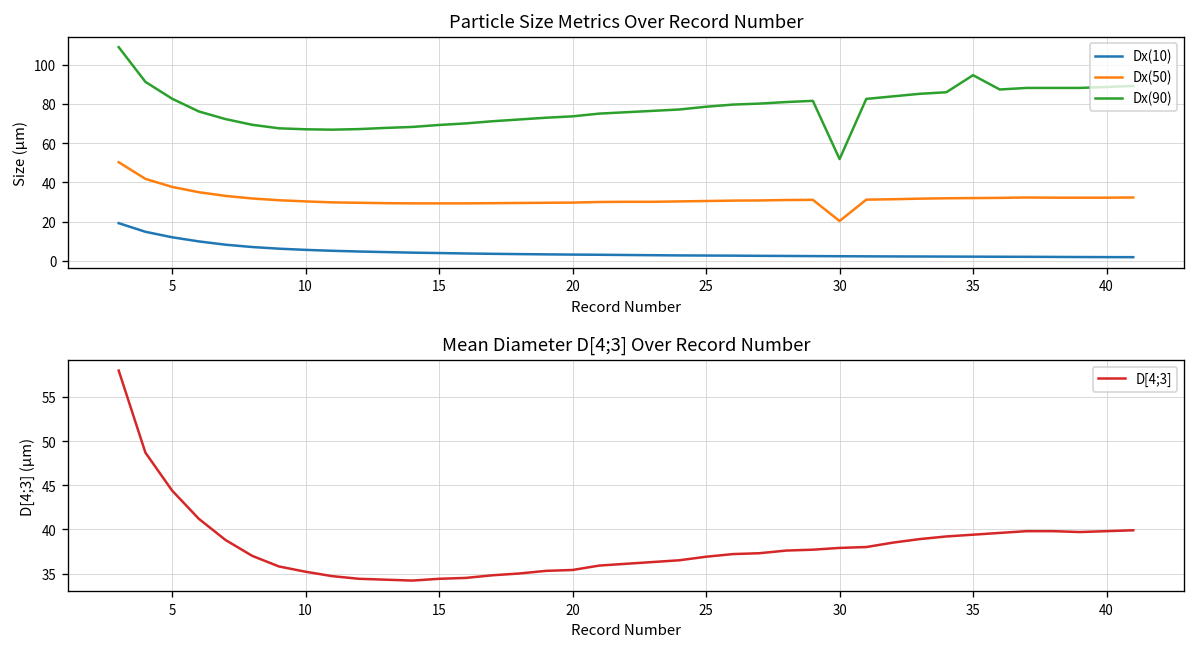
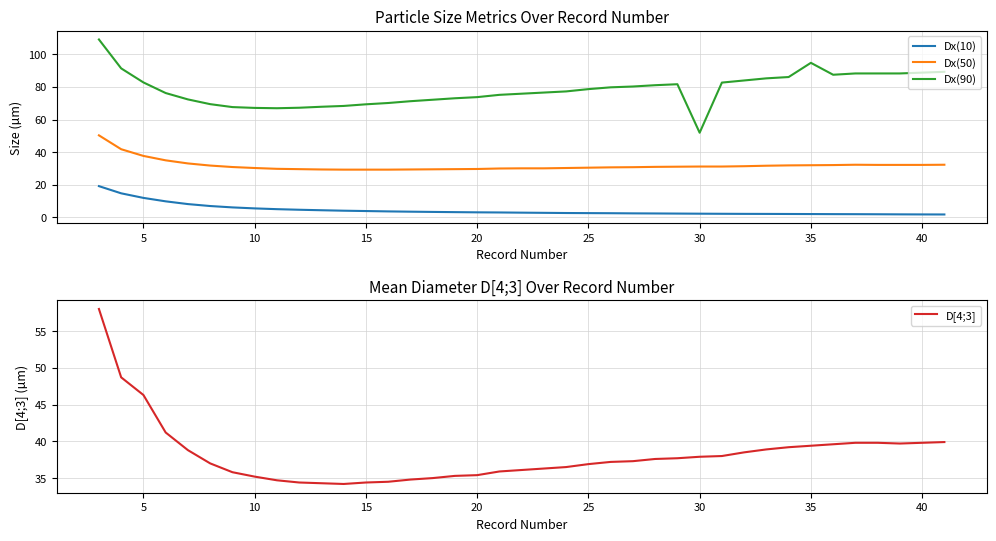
Particle Size Metrics Over Record Number, Dx(50), 30: 20 -> 31
Mean Diameter D[4;3] Over Record Number, 5: 44 -> 46
